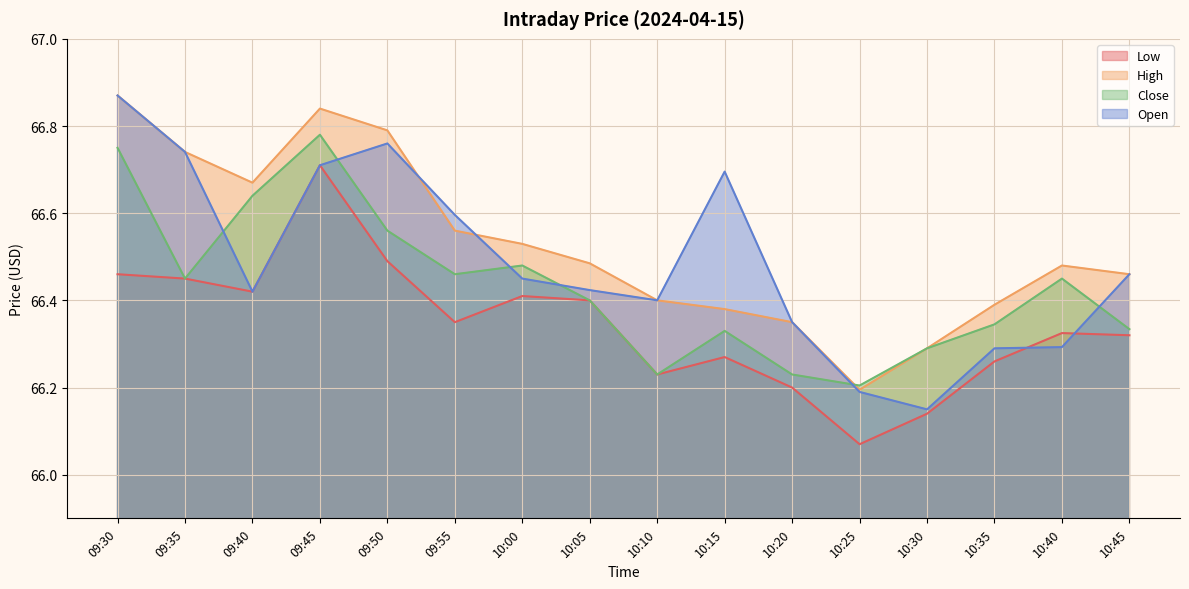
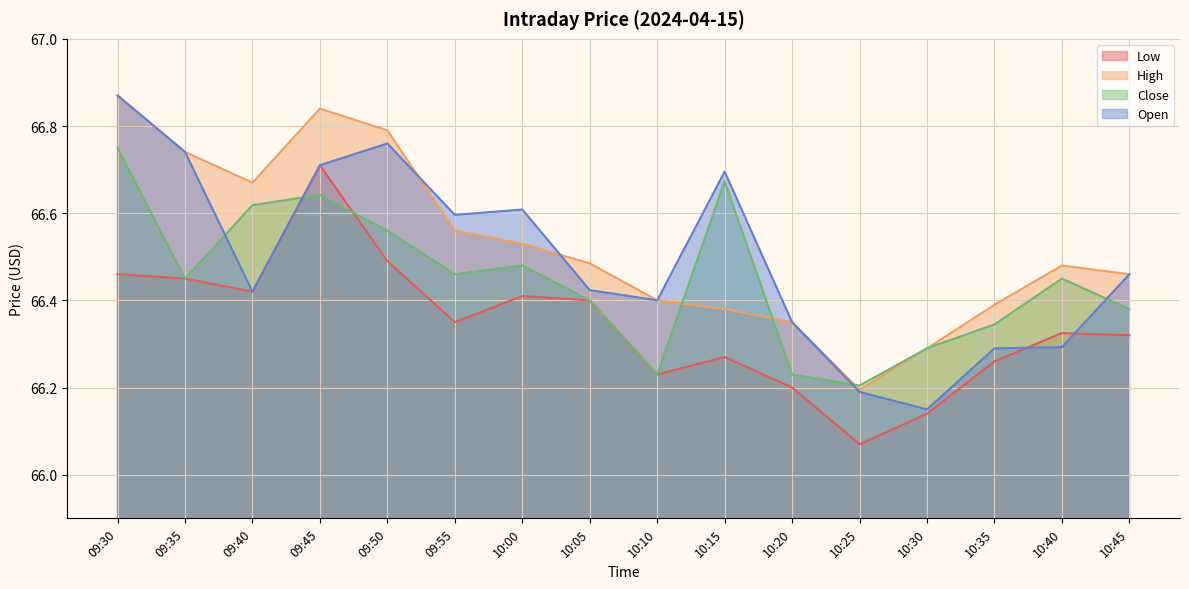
Close, 09:40: 66.64 -> 66.62
Close, 09:45: 66.78 -> 66.64
Open, 10:00: 66.45 -> 66.61
Close, 10:15: 66.33 -> 66.67
Close, 10:45: 66.33 -> 66.38
